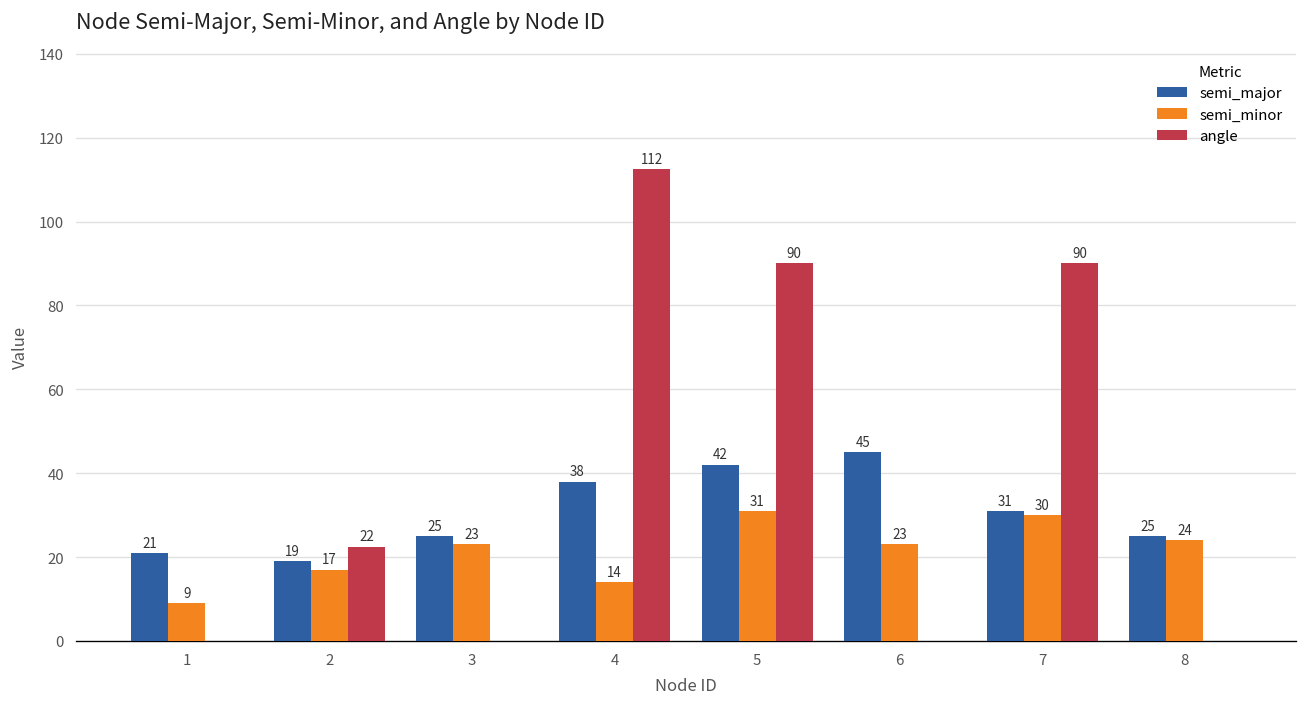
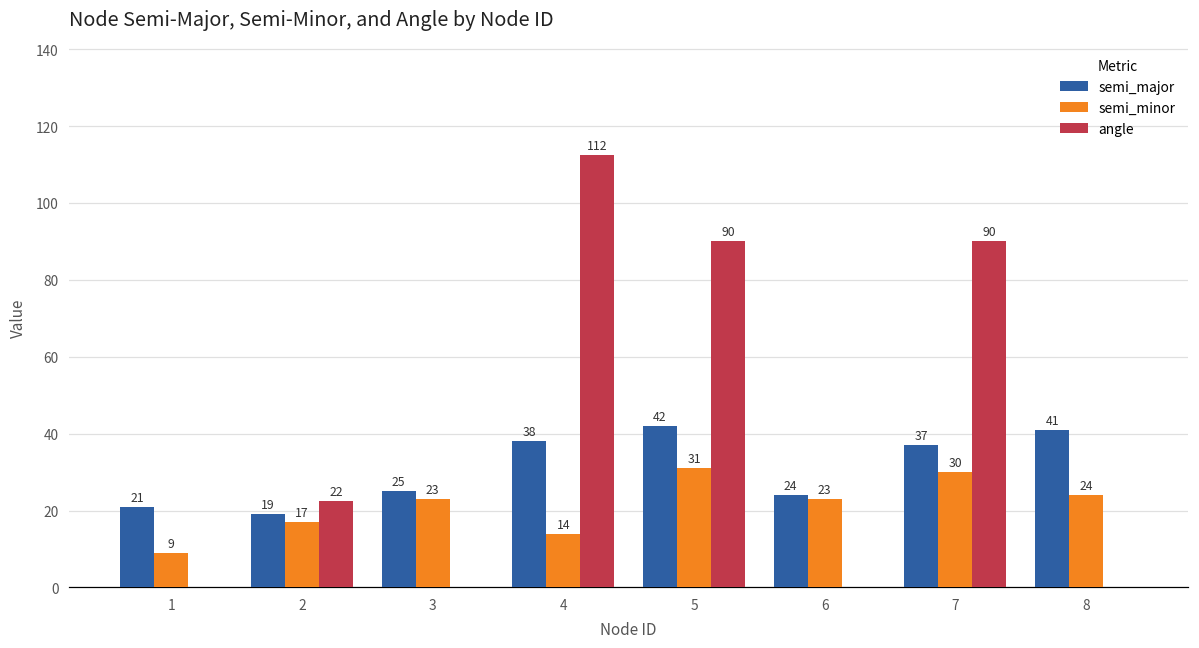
semi_major, 6: 45 -> 24
semi_major, 7: 31 -> 37
semi_major, 8: 25 -> 41
